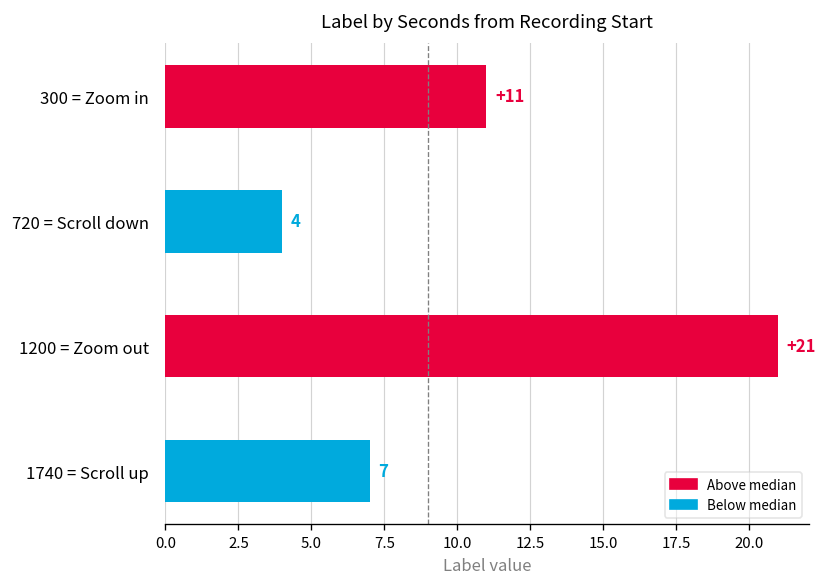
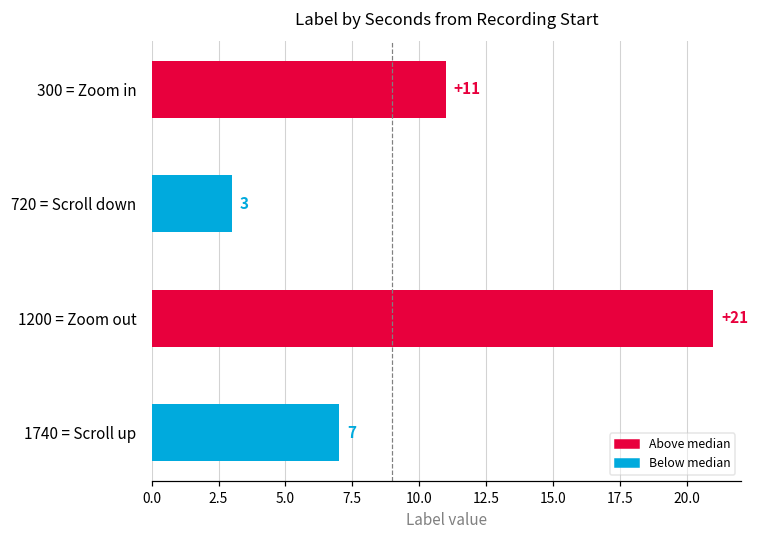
720 = Scroll down: 4 -> 3
